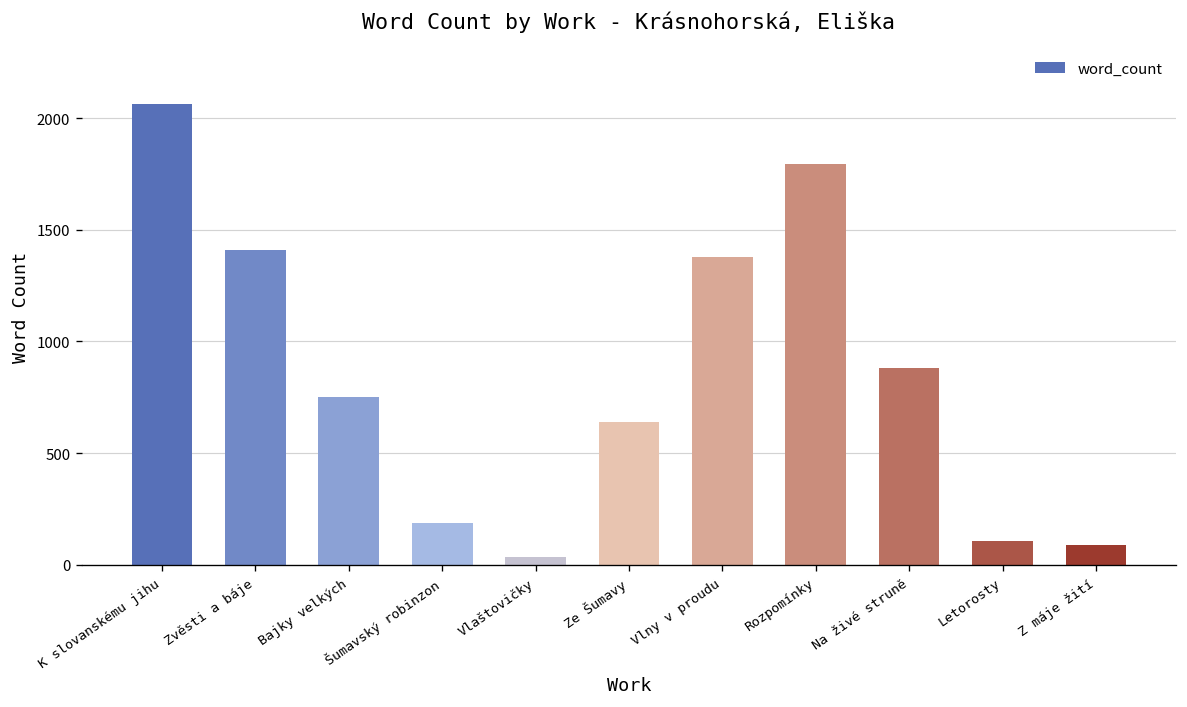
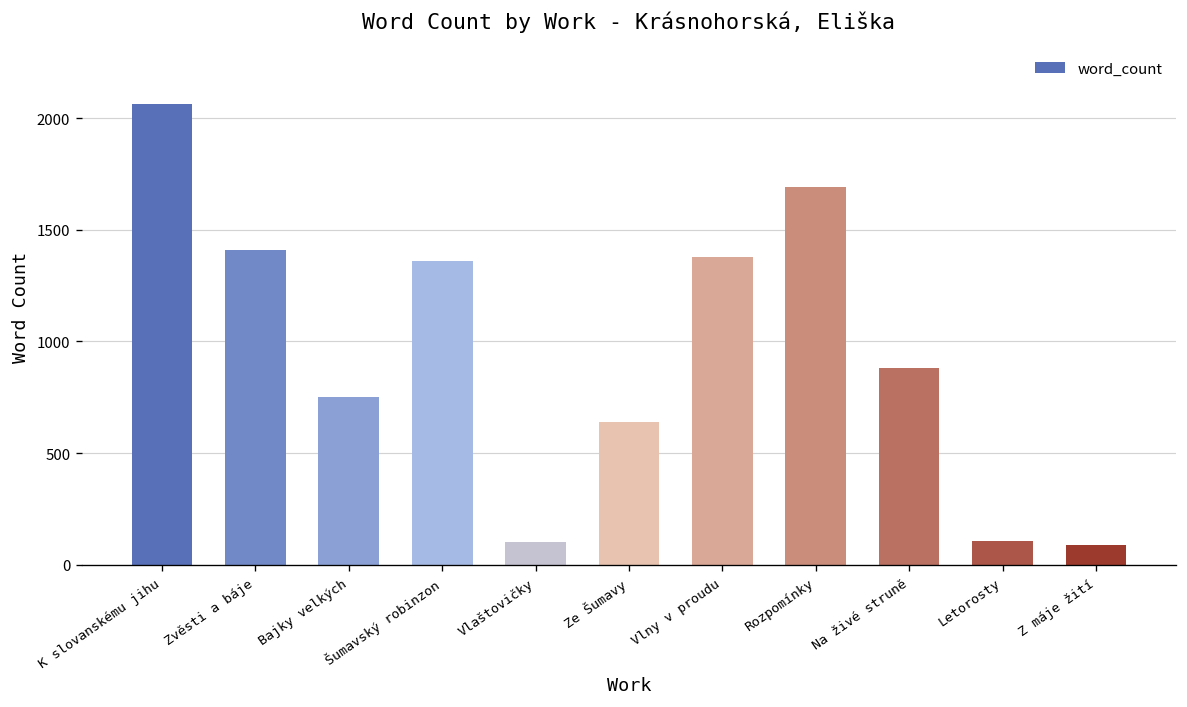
Šumavský robinzon: 190 -> 1360
Vlaštovičky: 30 -> 100
Rozpomínky: 1800 -> 1690
